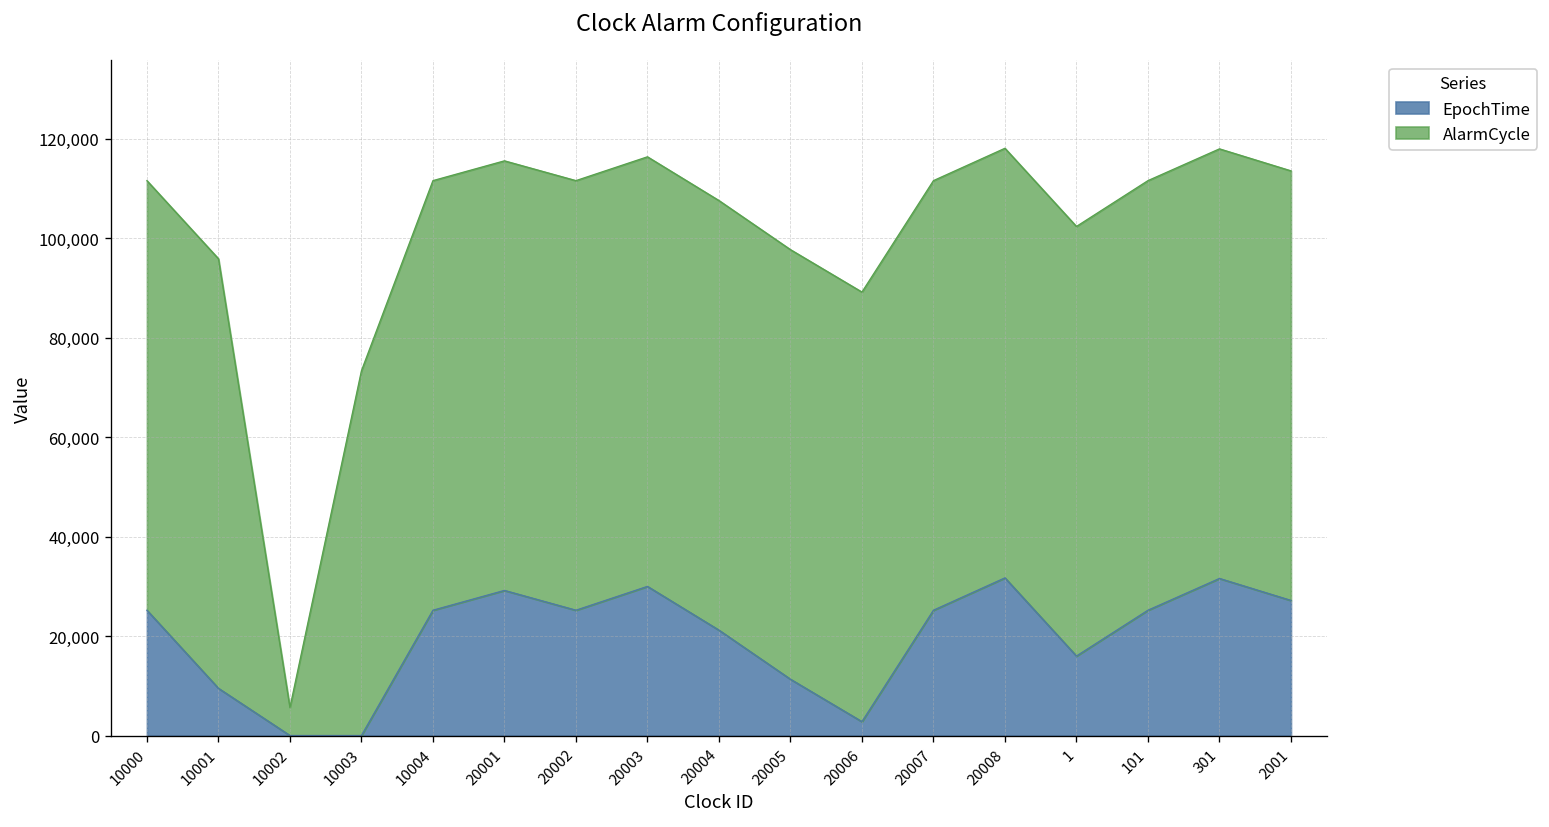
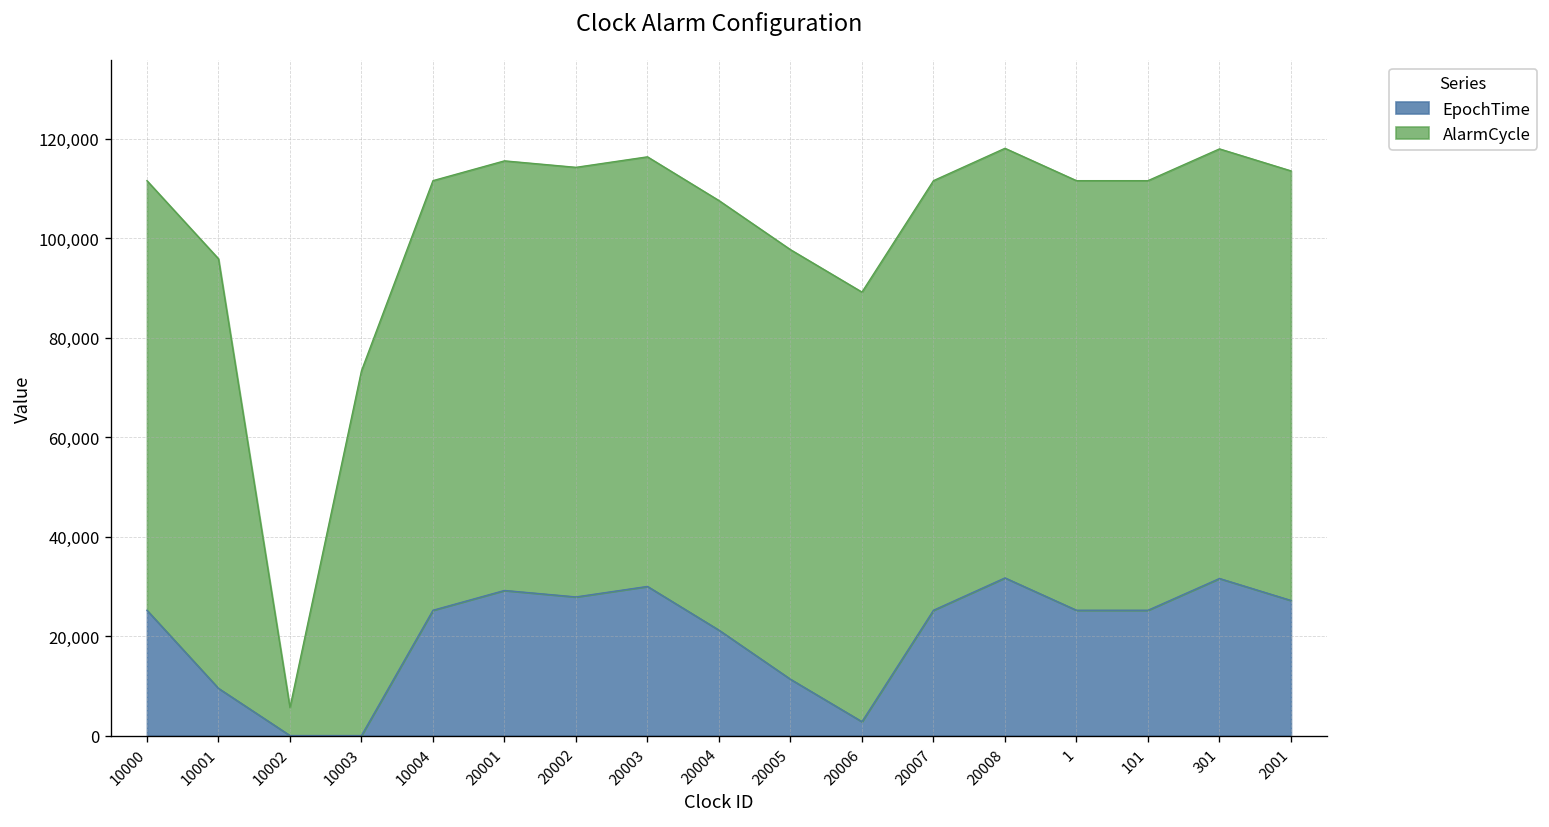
EpochTime, 20002: 25,000 -> 28,000
EpochTime, 1: 16,000 -> 25,000
